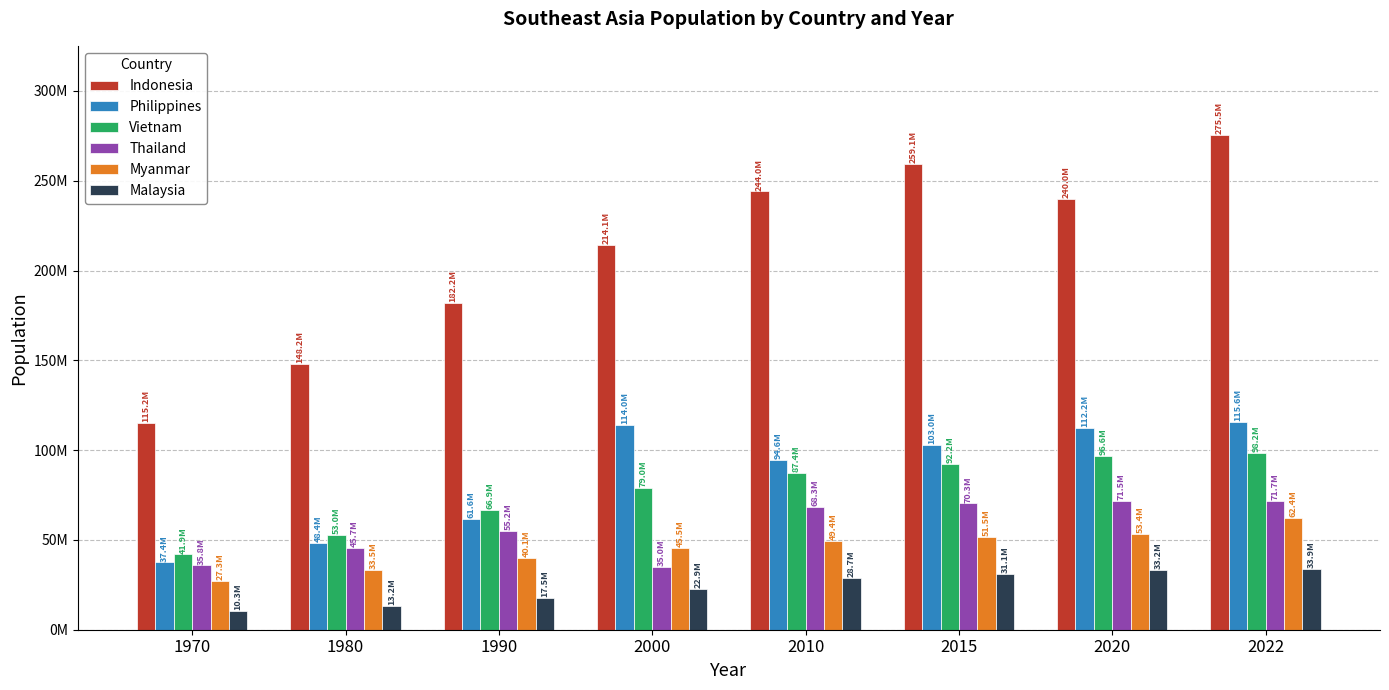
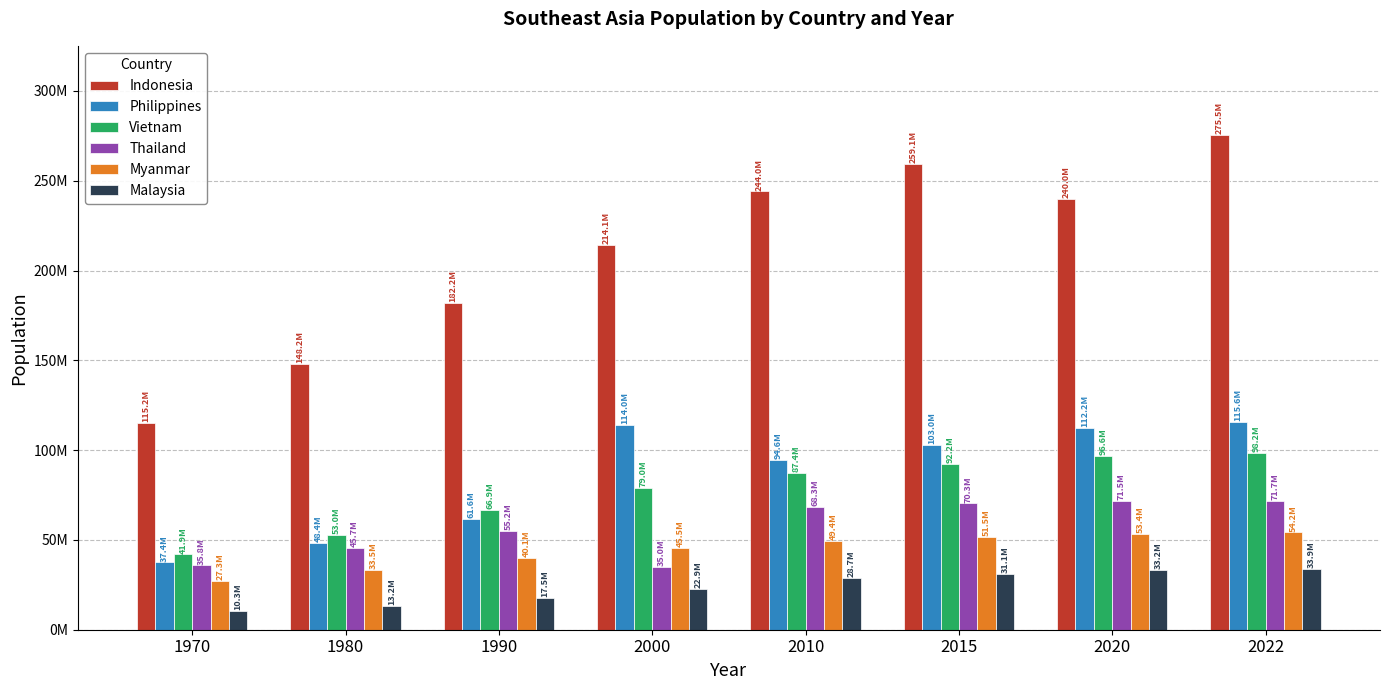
Myanmar, 2022: 62.4M -> 54.2M
